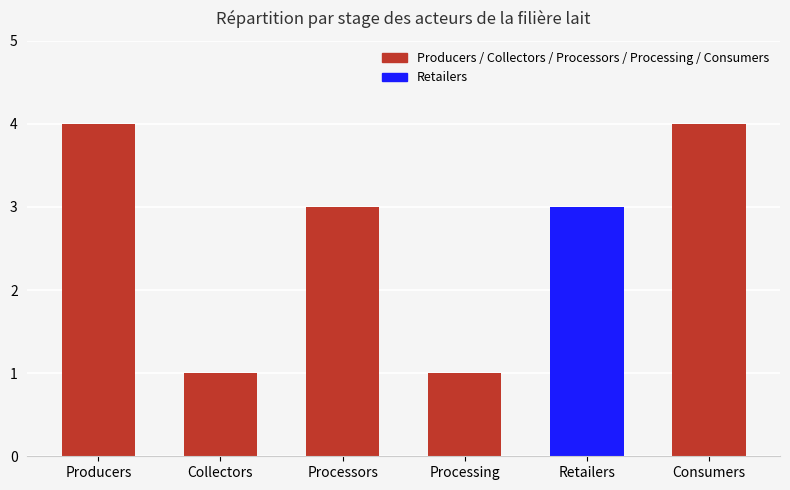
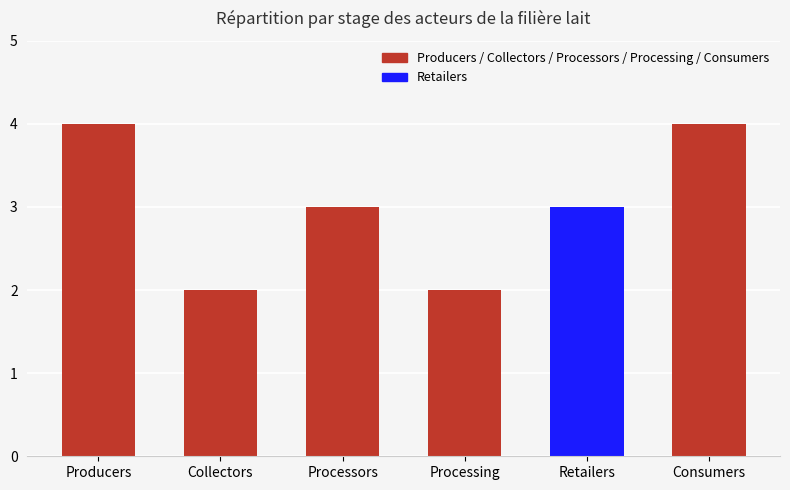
Collectors: 1 -> 2
Processing: 1 -> 2
